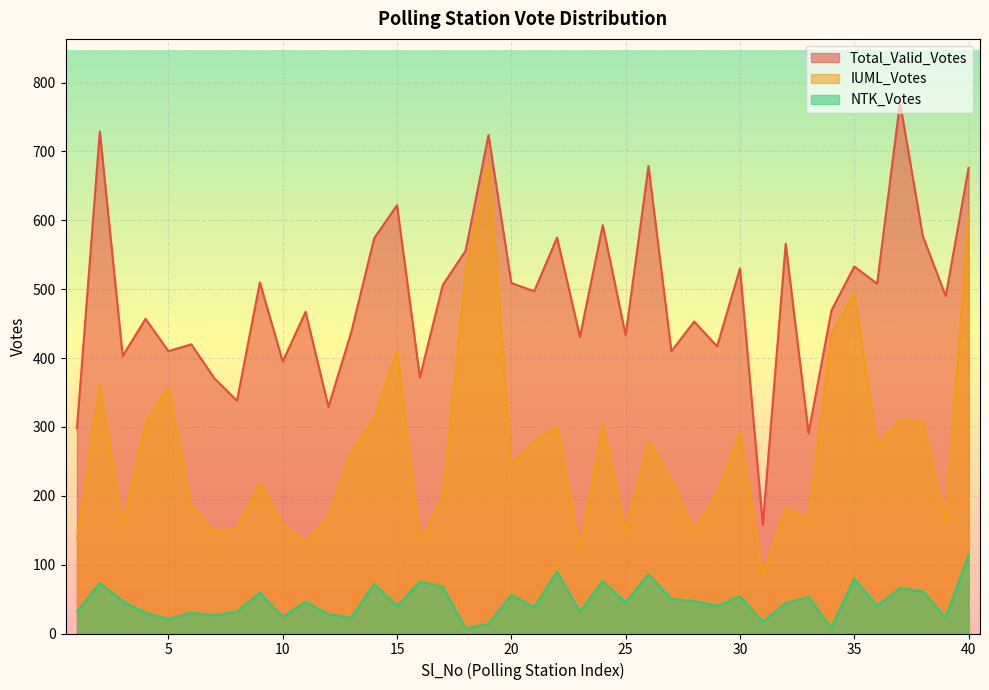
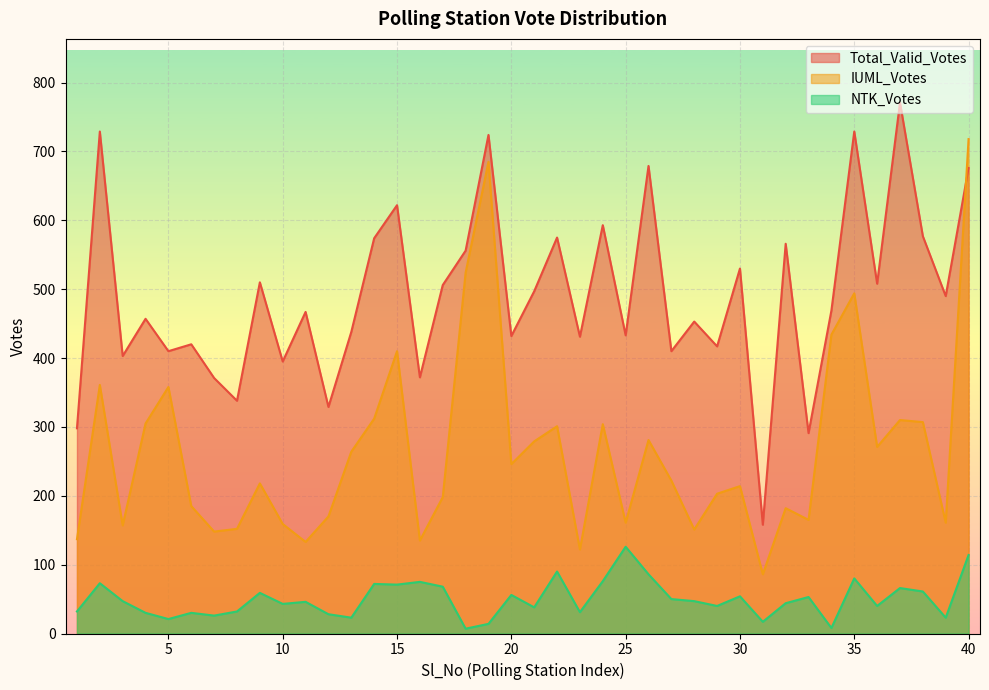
NTK_Votes, 10: 20 -> 40
NTK_Votes, 15: 40 -> 70
Total_Valid_Votes, 20: 510 -> 430
IUML_Votes, 25: 150 -> 160
NTK_Votes, 25: 50 -> 130
IUML_Votes, 30: 290 -> 210
Total_Valid_Votes, 35: 530 -> 730
IUML_Votes, 40: 610 -> 720
